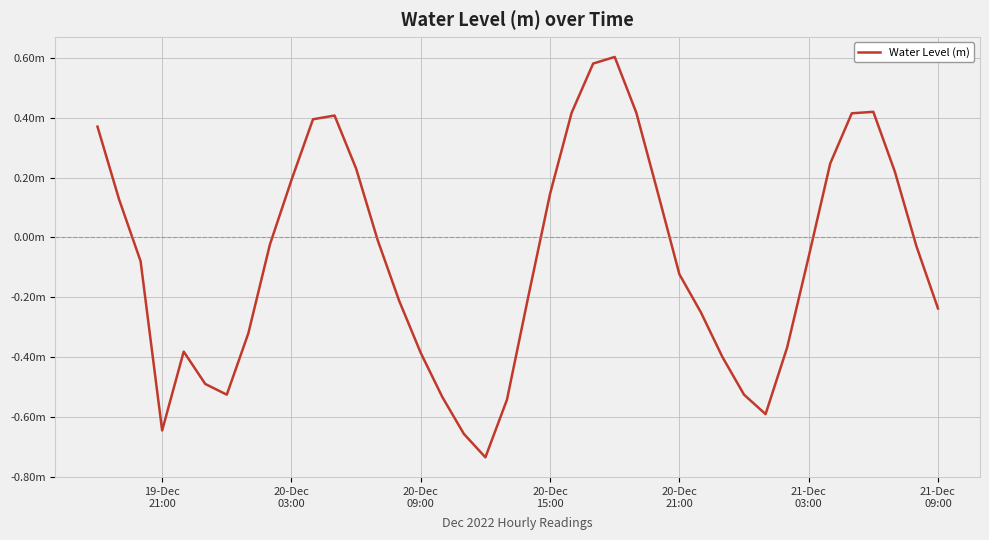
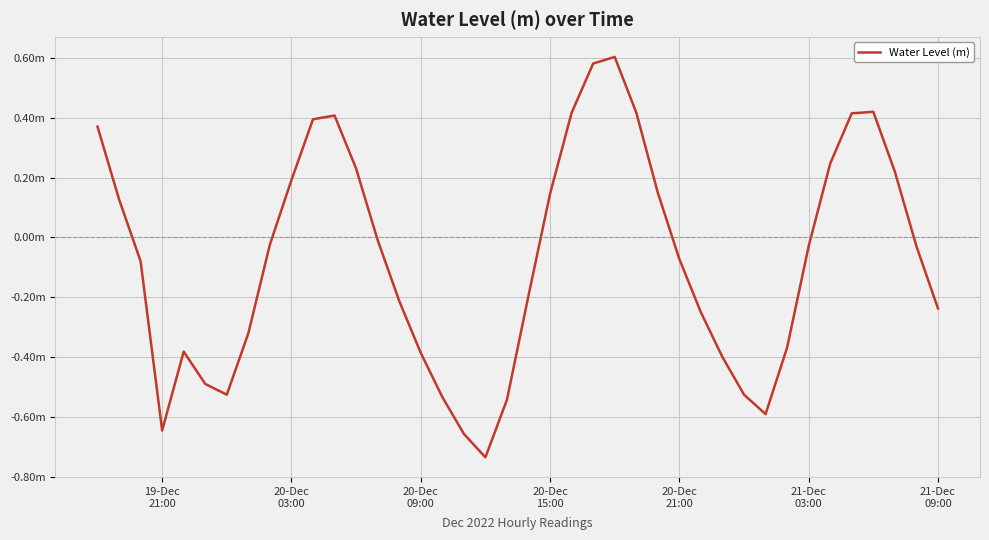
20-Dec 21:00: -0.12m -> -0.07m
21-Dec 03:00: -0.06m -> -0.03m
